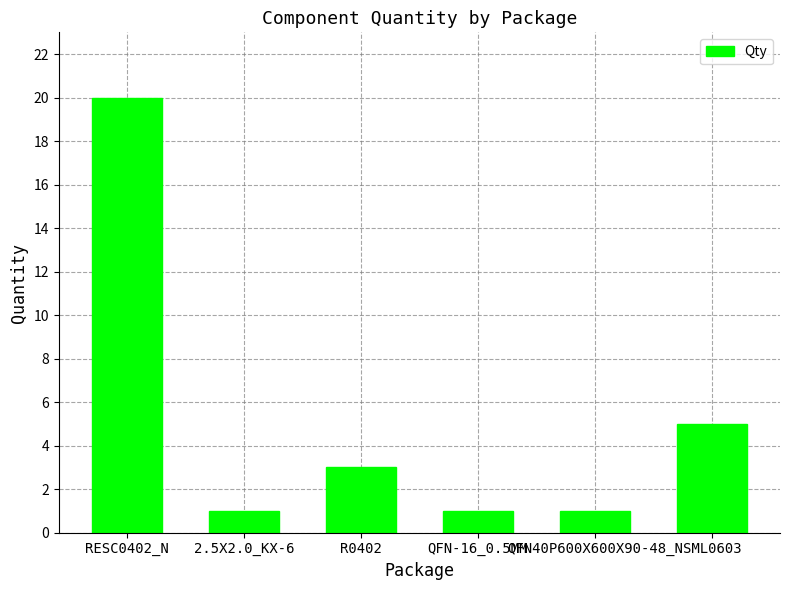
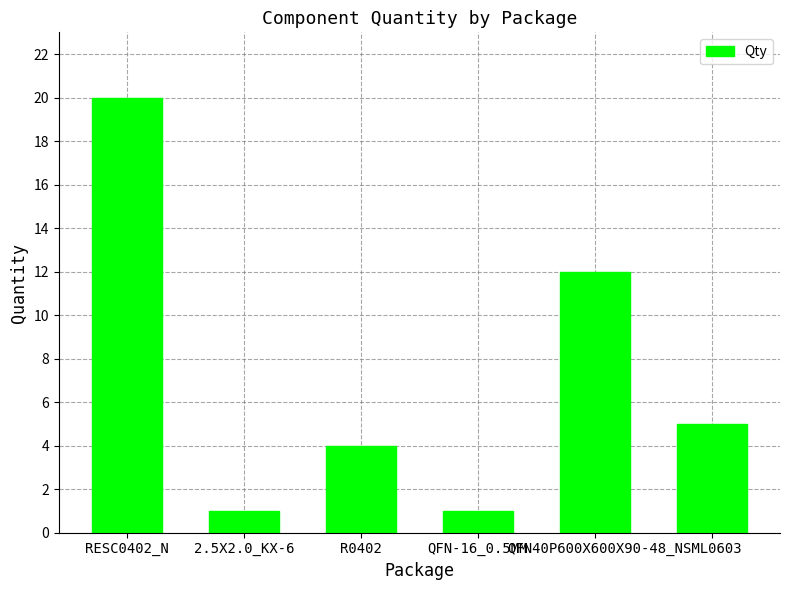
R0402: 3 -> 4
QFN40P600X600X90-48_N: 1 -> 12
